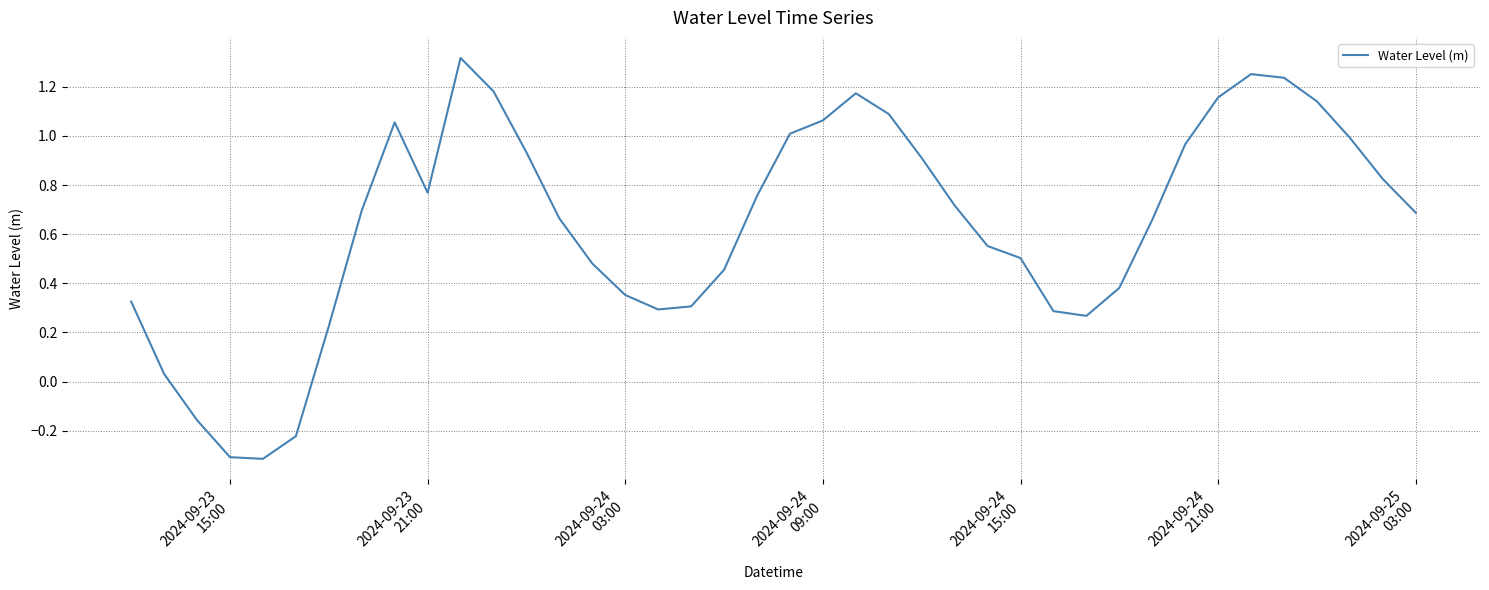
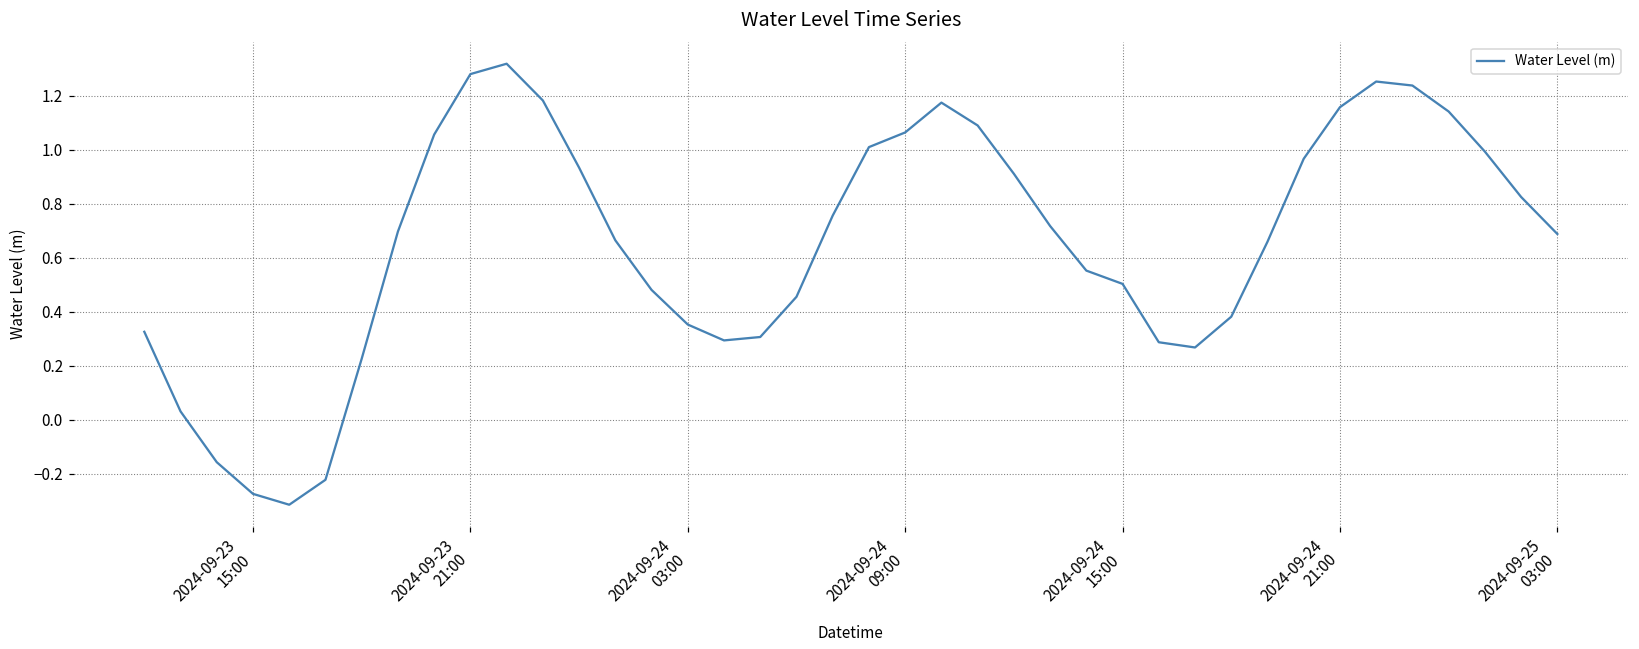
2024-09-23 15:00: -0.31 -> -0.27
2024-09-23 21:00: 0.77 -> 1.28
